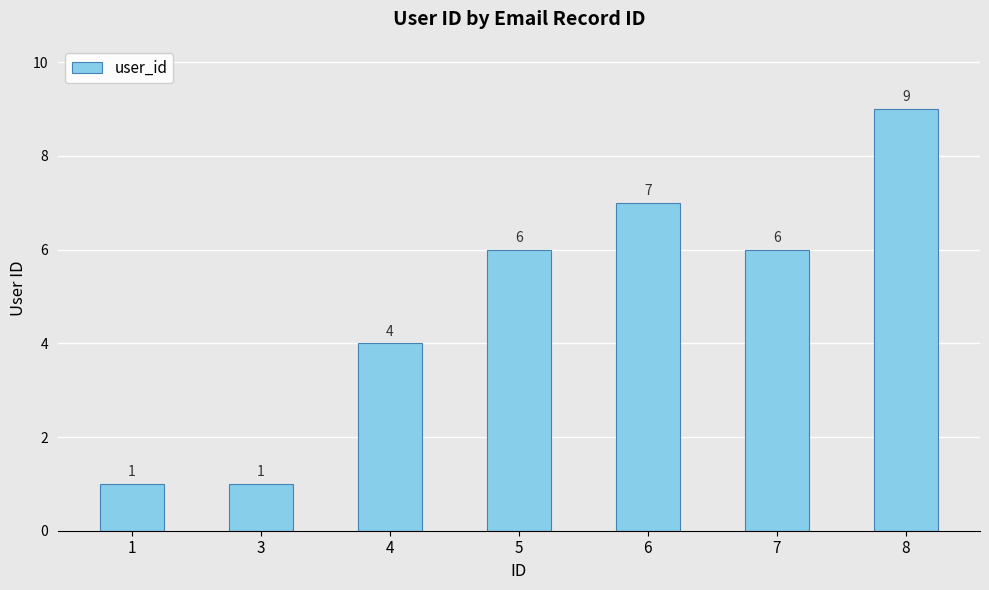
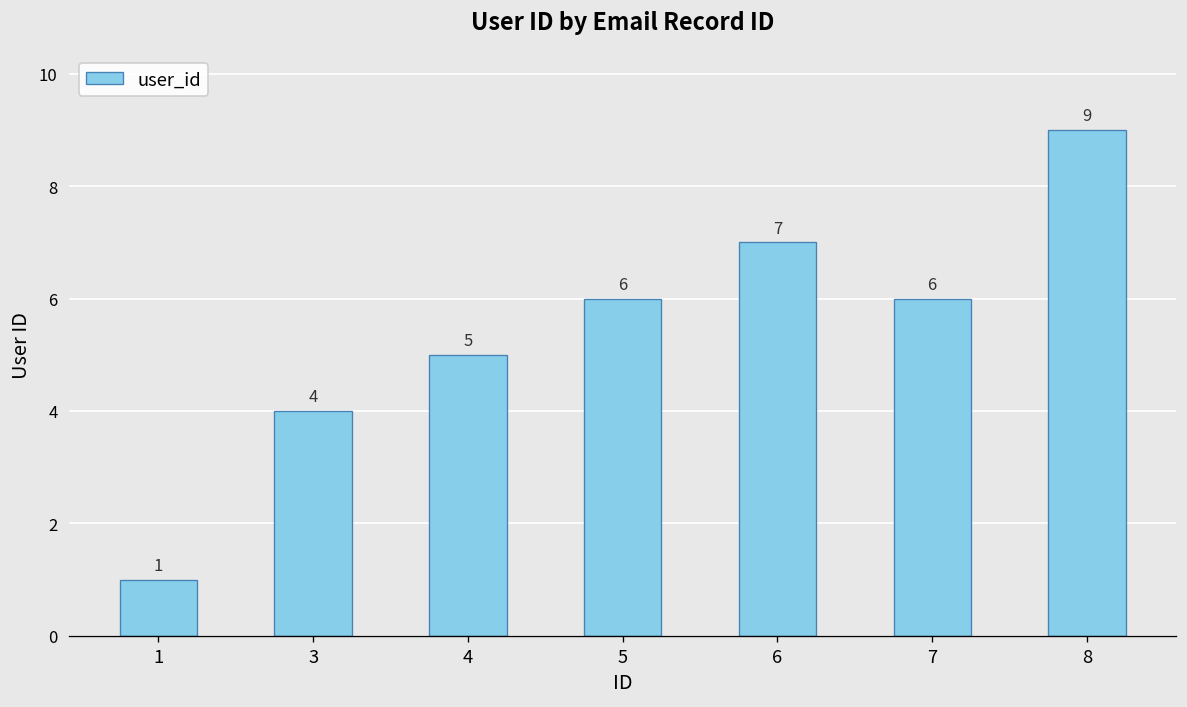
3: 1 -> 4
4: 4 -> 5
